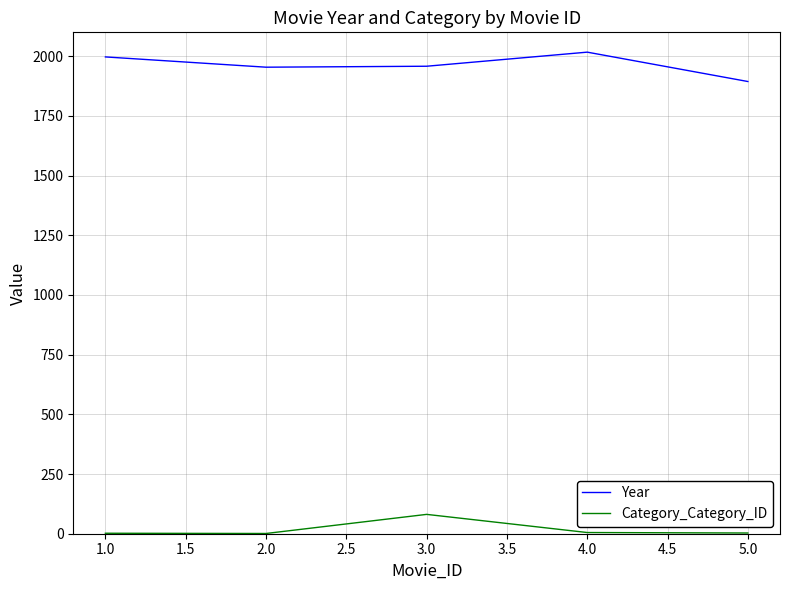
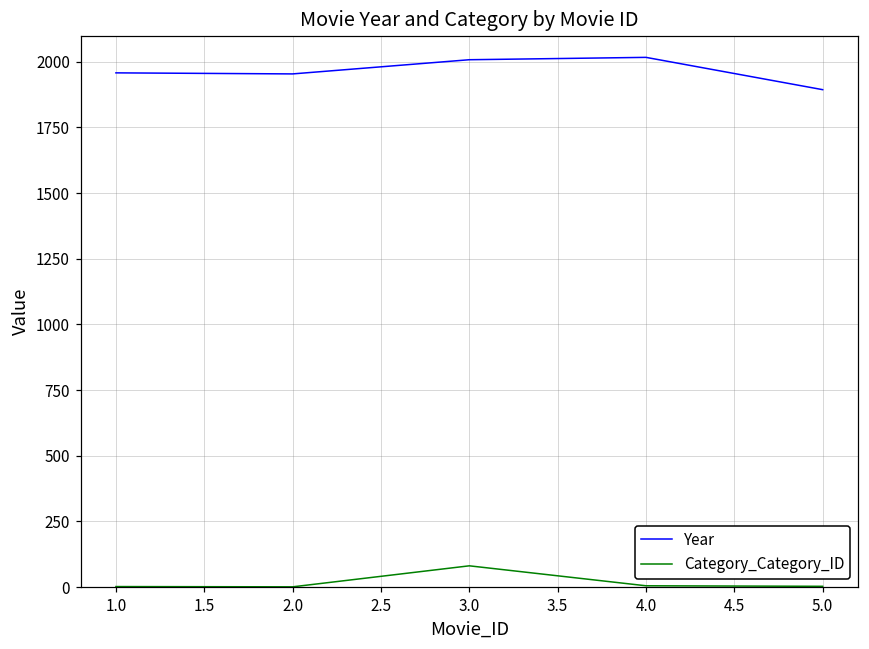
Year, 1.0: 2000 -> 1960
Year, 3.0: 1960 -> 2010
